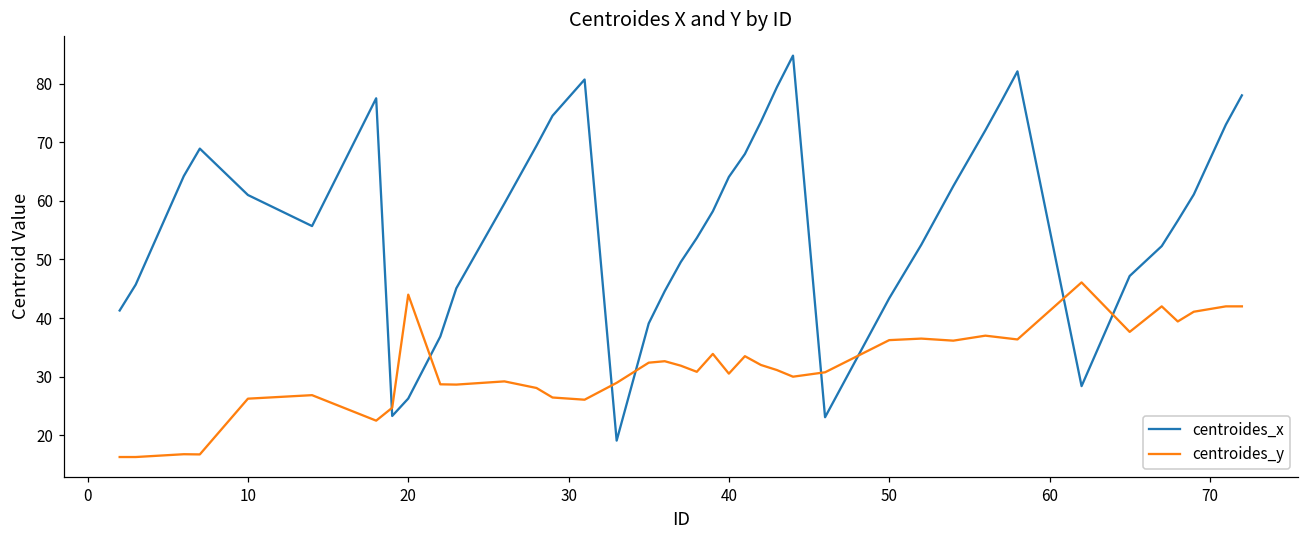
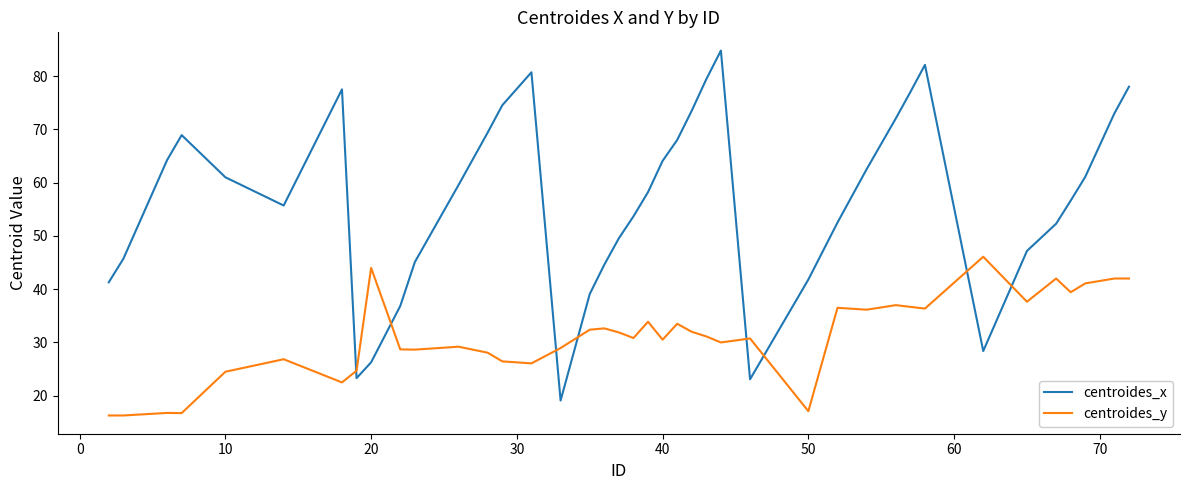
centroides_y, 10: 26 -> 25
centroides_x, 50: 43 -> 42
centroides_y, 50: 36 -> 17
